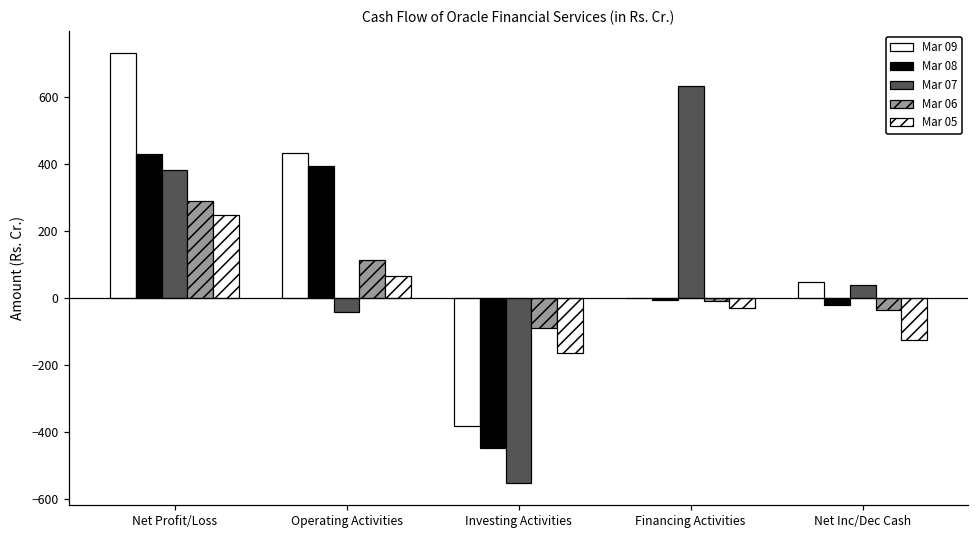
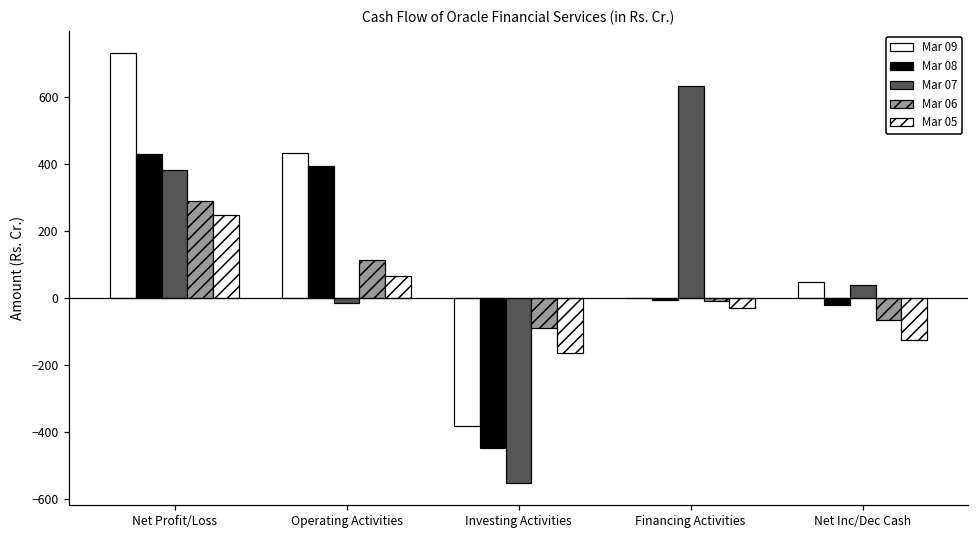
Mar 07, Operating Activities: -40 -> -10
Mar 06, Net Inc/Dec Cash: -40 -> -70
